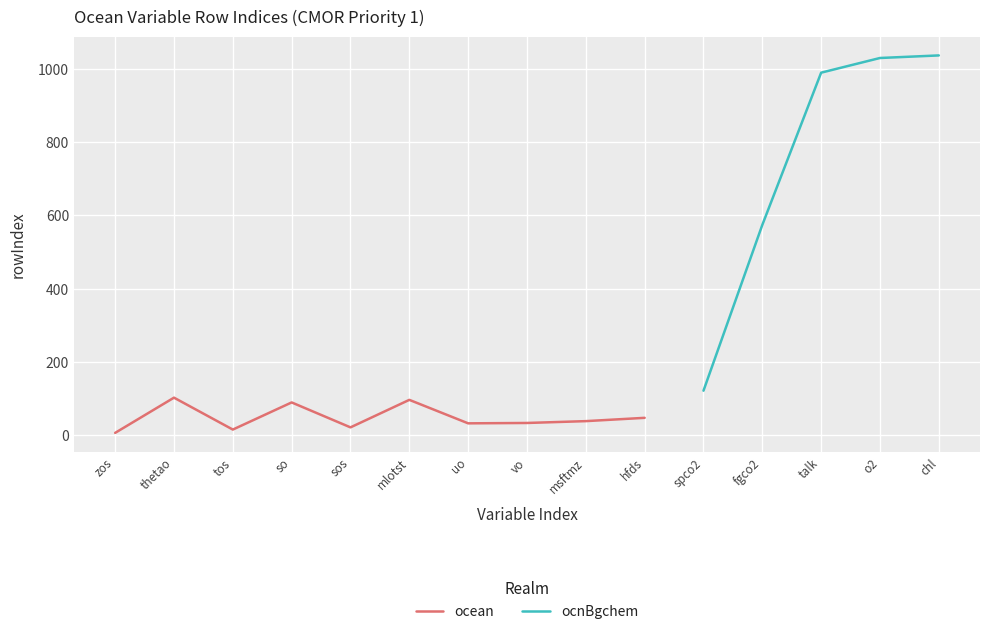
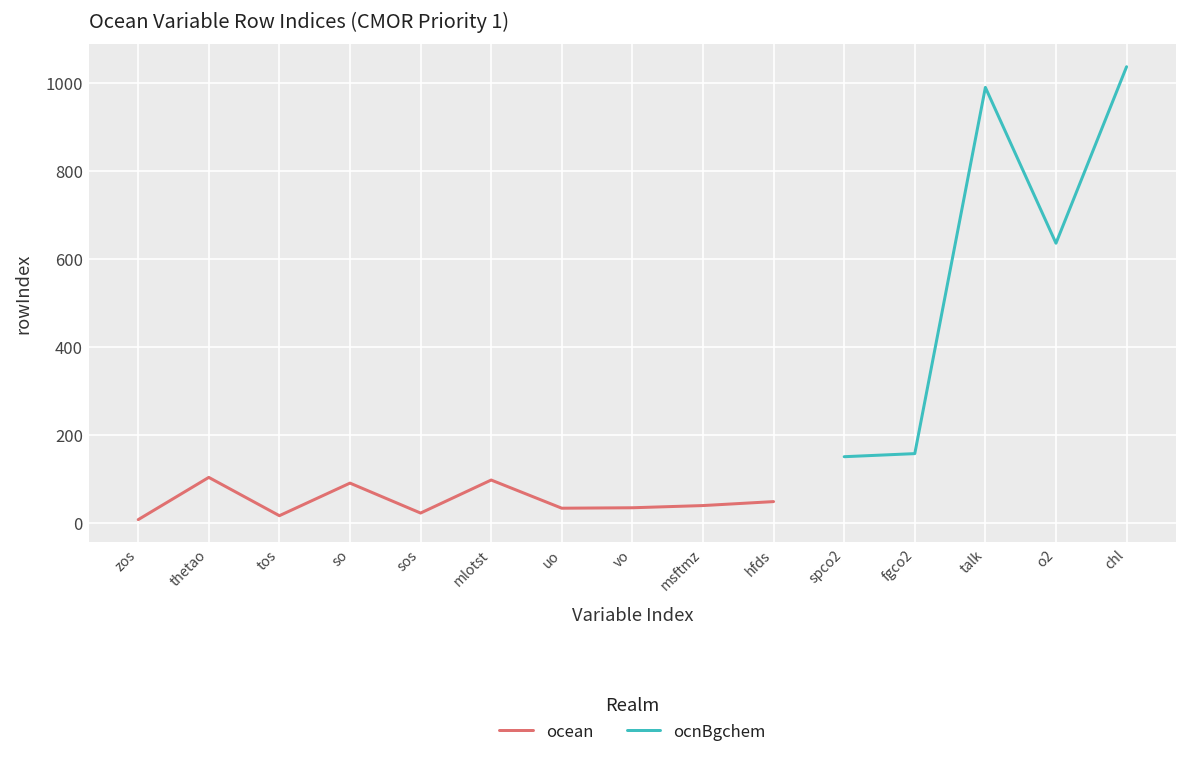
ocnBgchem, spco2: 120 -> 150
ocnBgchem, fgco2: 570 -> 160
ocnBgchem, o2: 1030 -> 640
